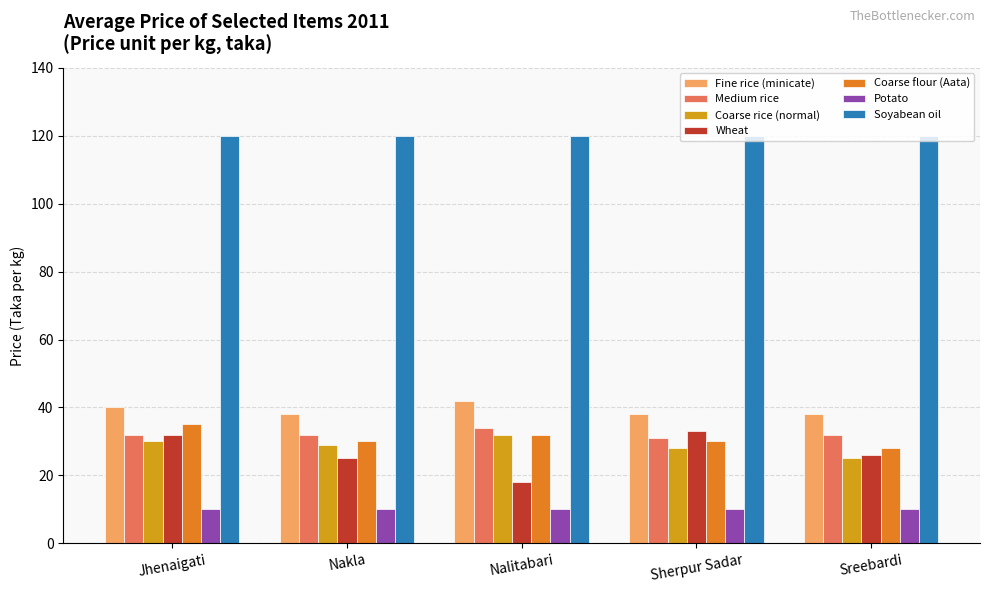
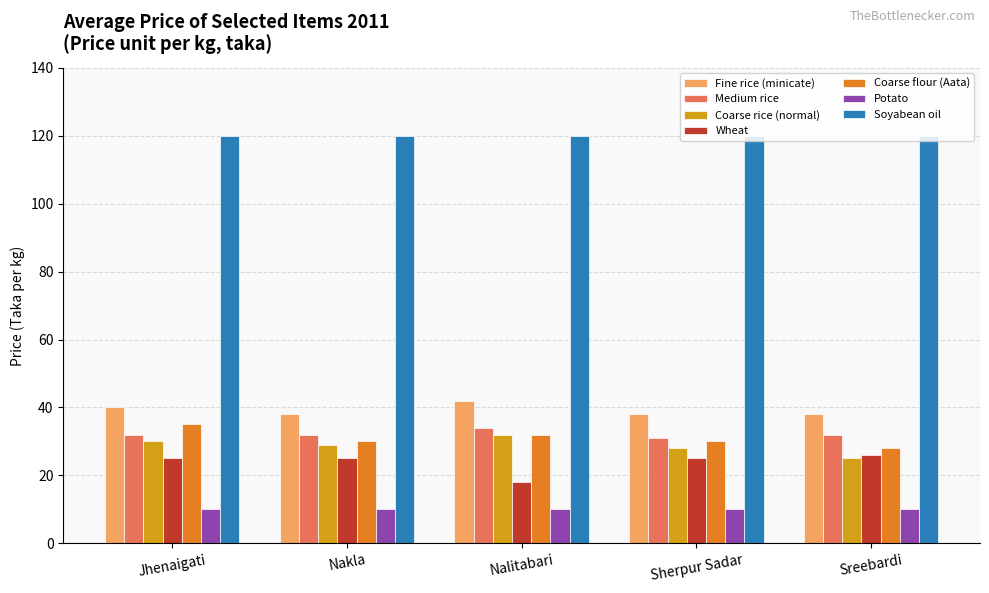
Wheat, Jhenaigati: 32 -> 25
Wheat, Sherpur Sadar: 33 -> 25
